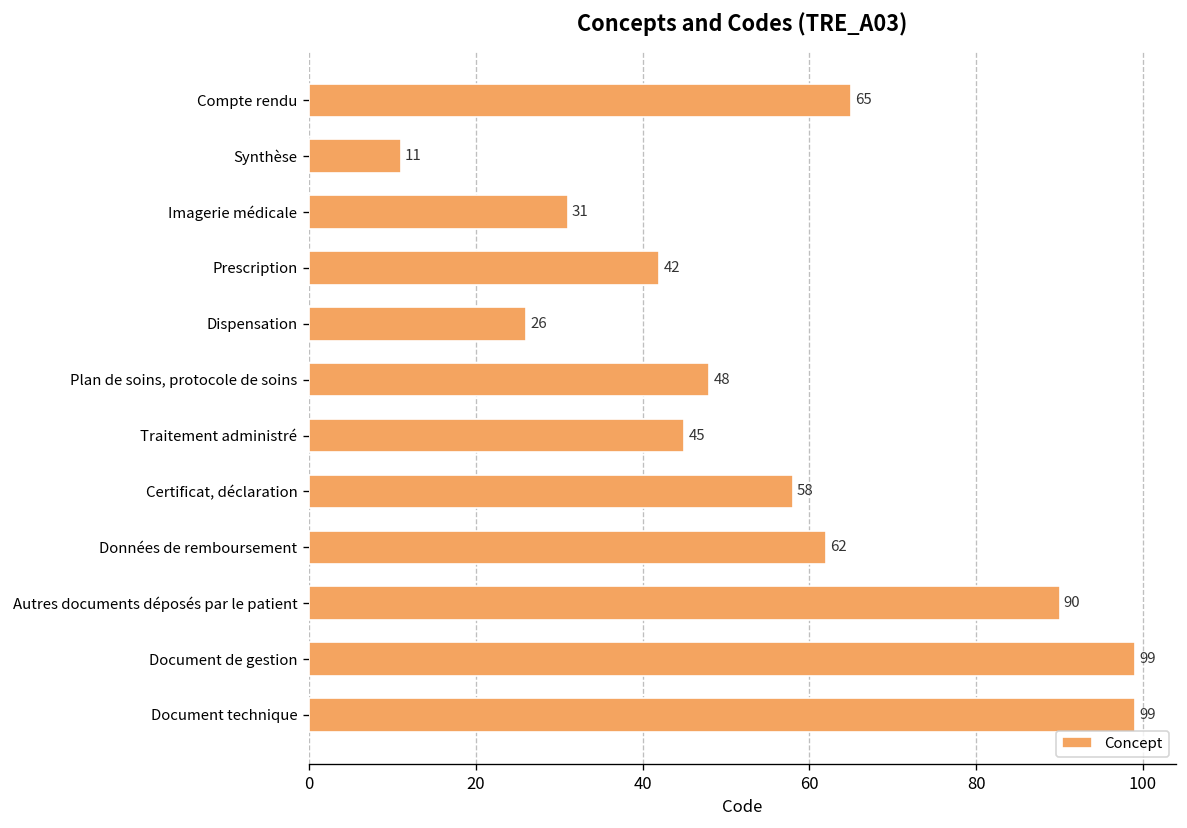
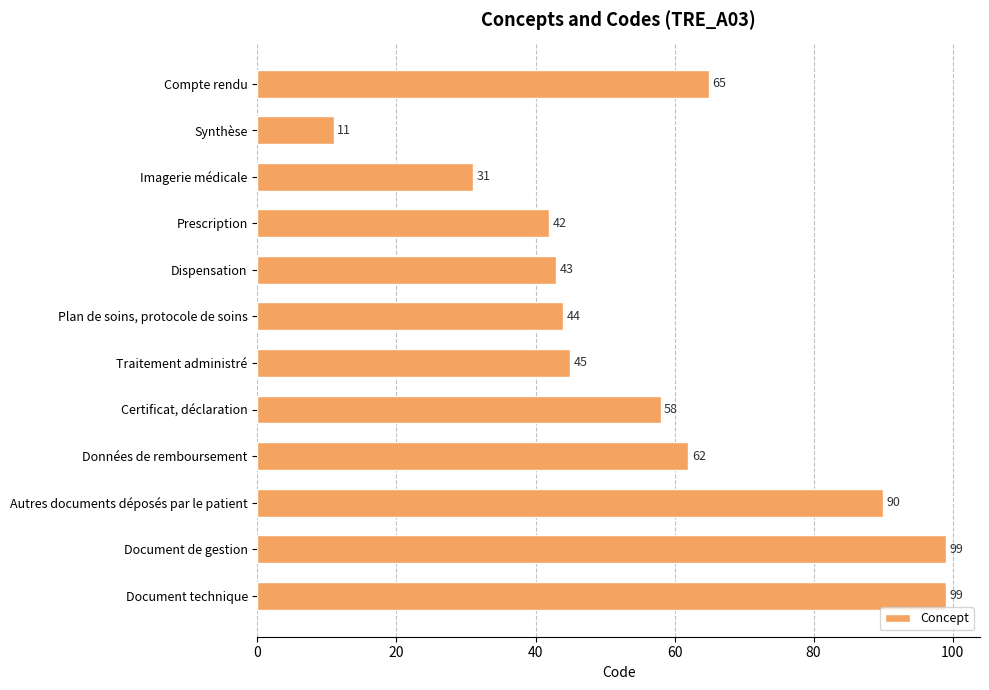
Dispensation: 26 -> 43
Plan de soins, protocole de soins: 48 -> 44
